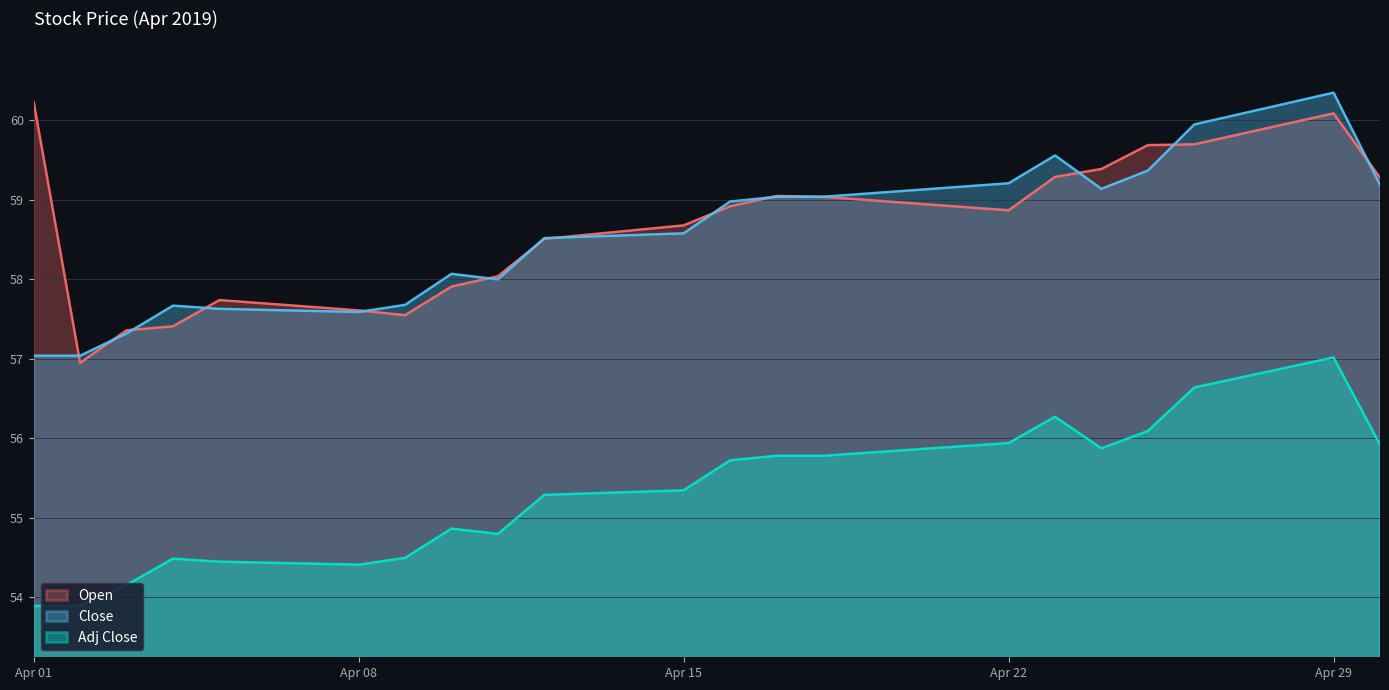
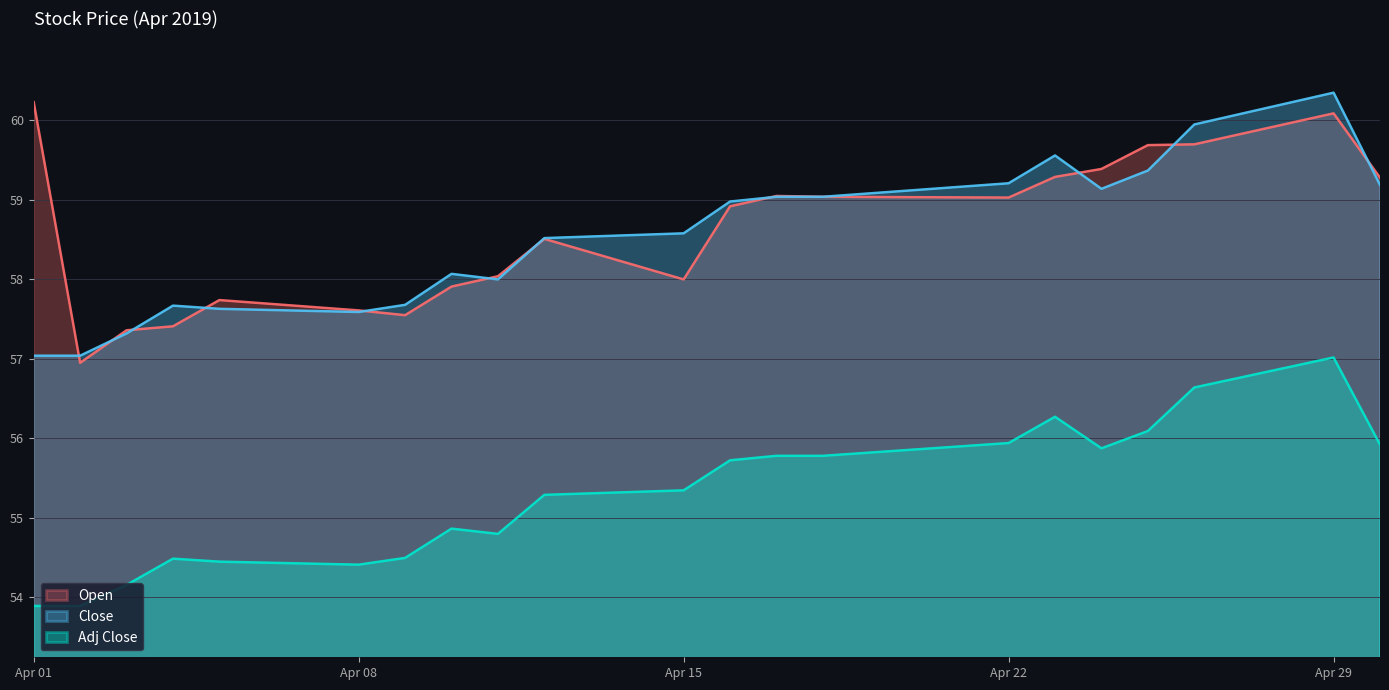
Open, Apr 15: 58.7 -> 58.0
Open, Apr 22: 58.9 -> 59.0
